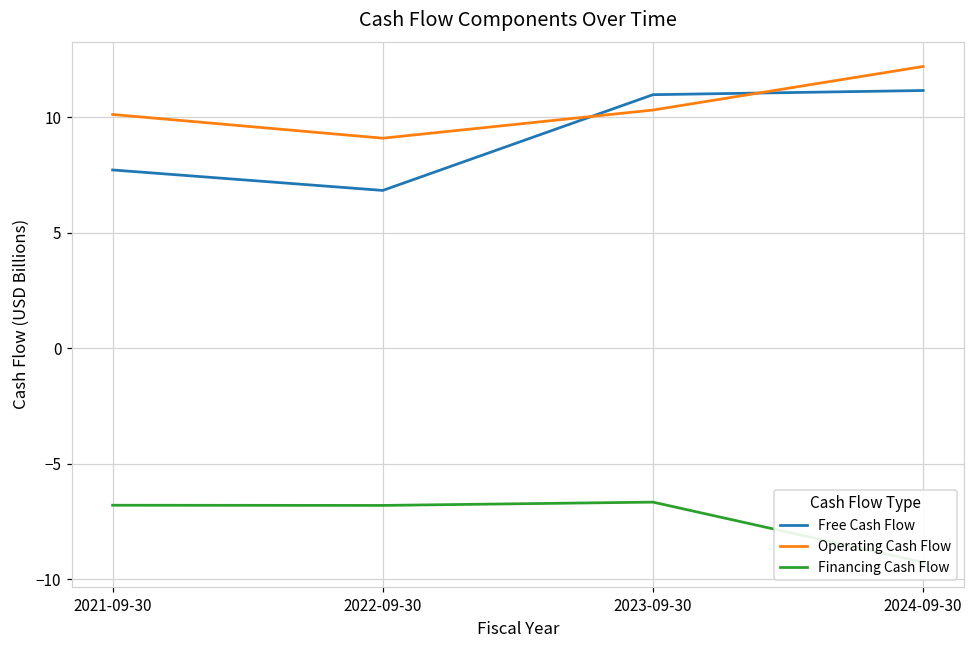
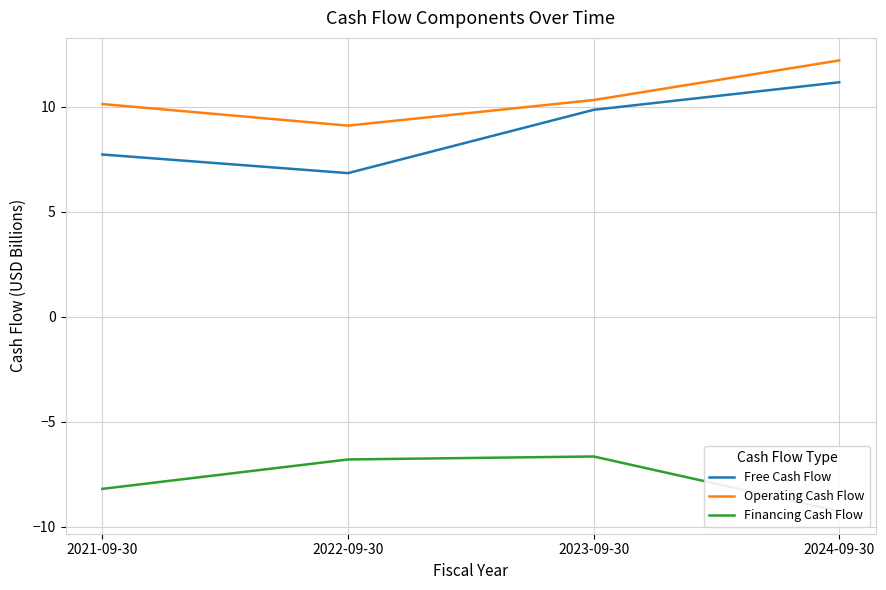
Financing Cash Flow, 2021-09-30: -6.8 -> -8.2
Free Cash Flow, 2023-09-30: 11.0 -> 9.8
